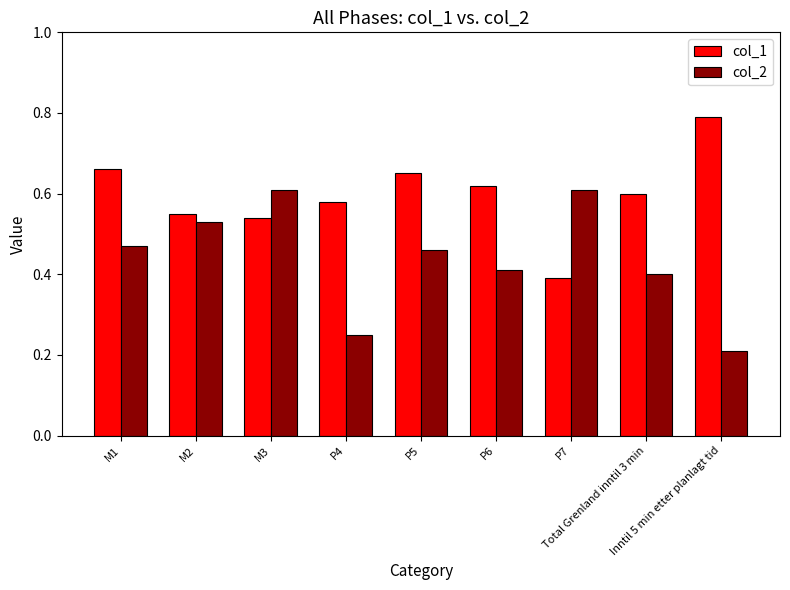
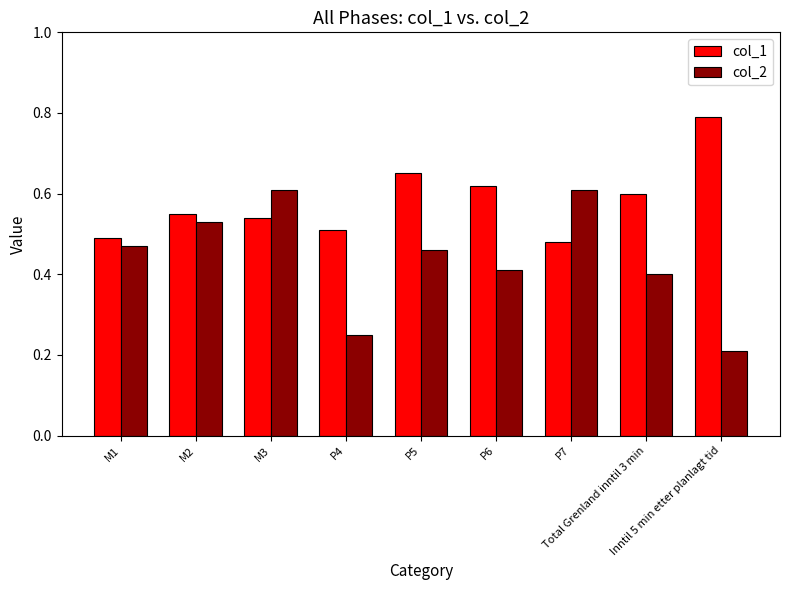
col_1, M1: 0.66 -> 0.49
col_1, P4: 0.58 -> 0.51
col_1, P7: 0.39 -> 0.48
